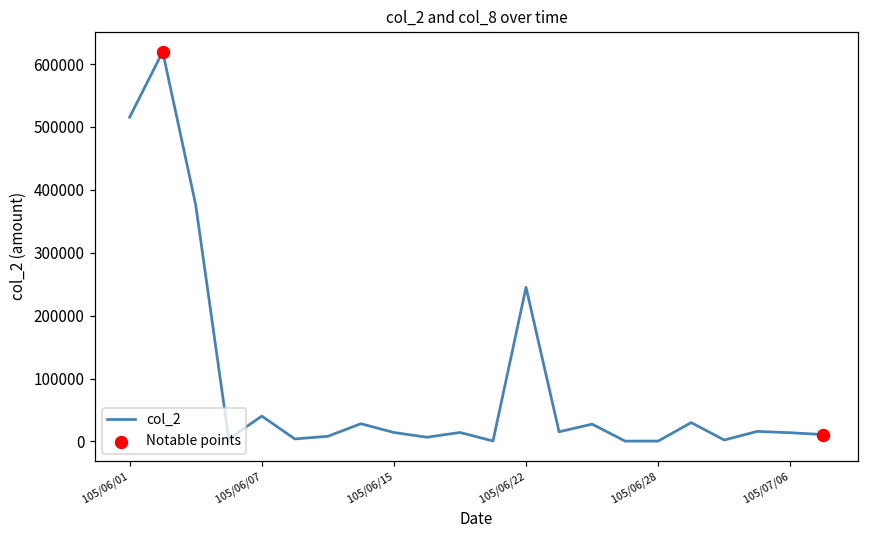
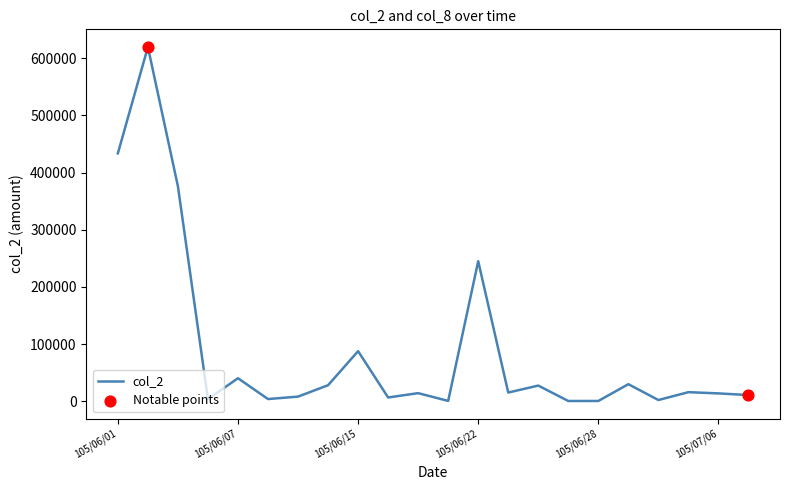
col_2, 105/06/01: 520000 -> 430000
col_2, 105/06/15: 10000 -> 90000
